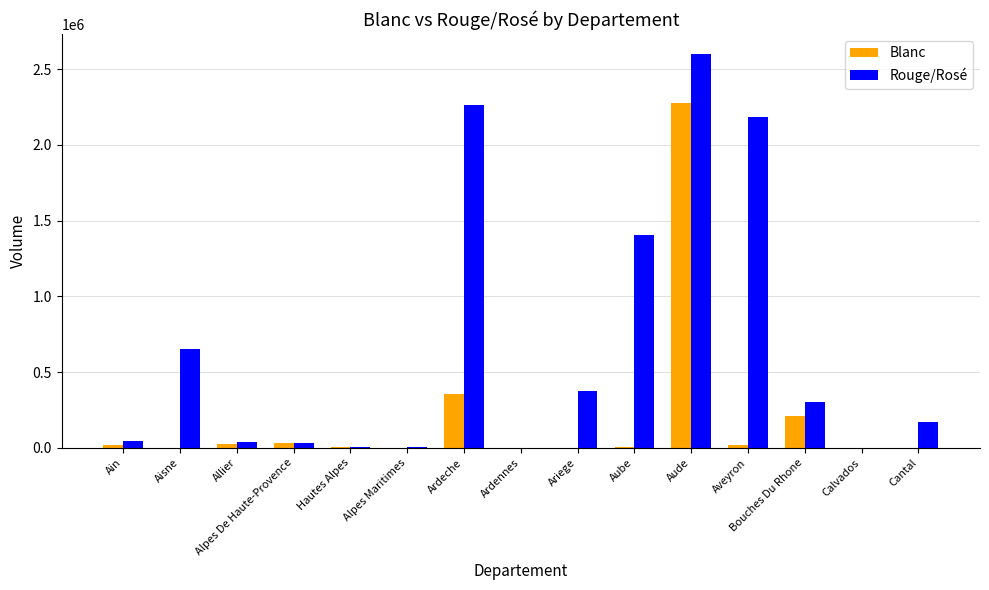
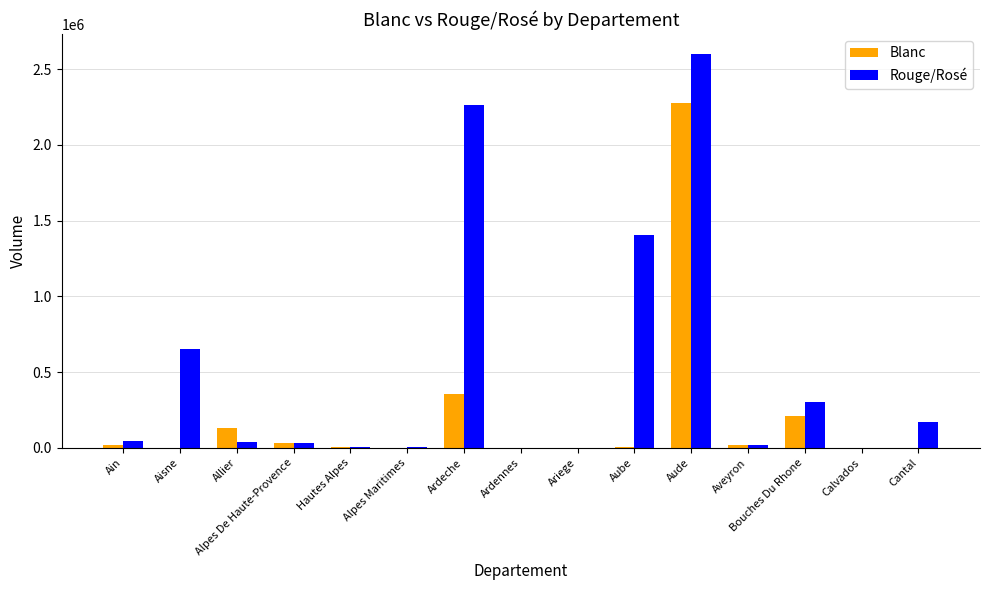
Blanc, Allier: 30000 -> 130000
Rouge/Rosé, Ariege: 370000 -> 0
Rouge/Rosé, Aveyron: 2180000 -> 20000
